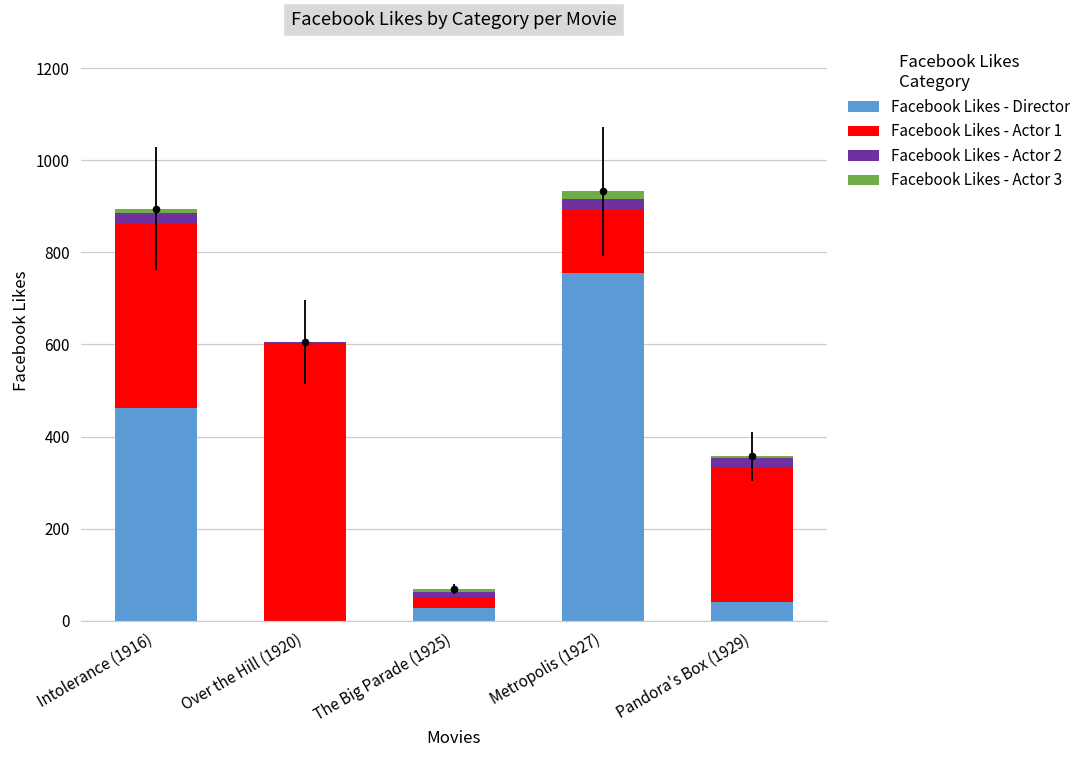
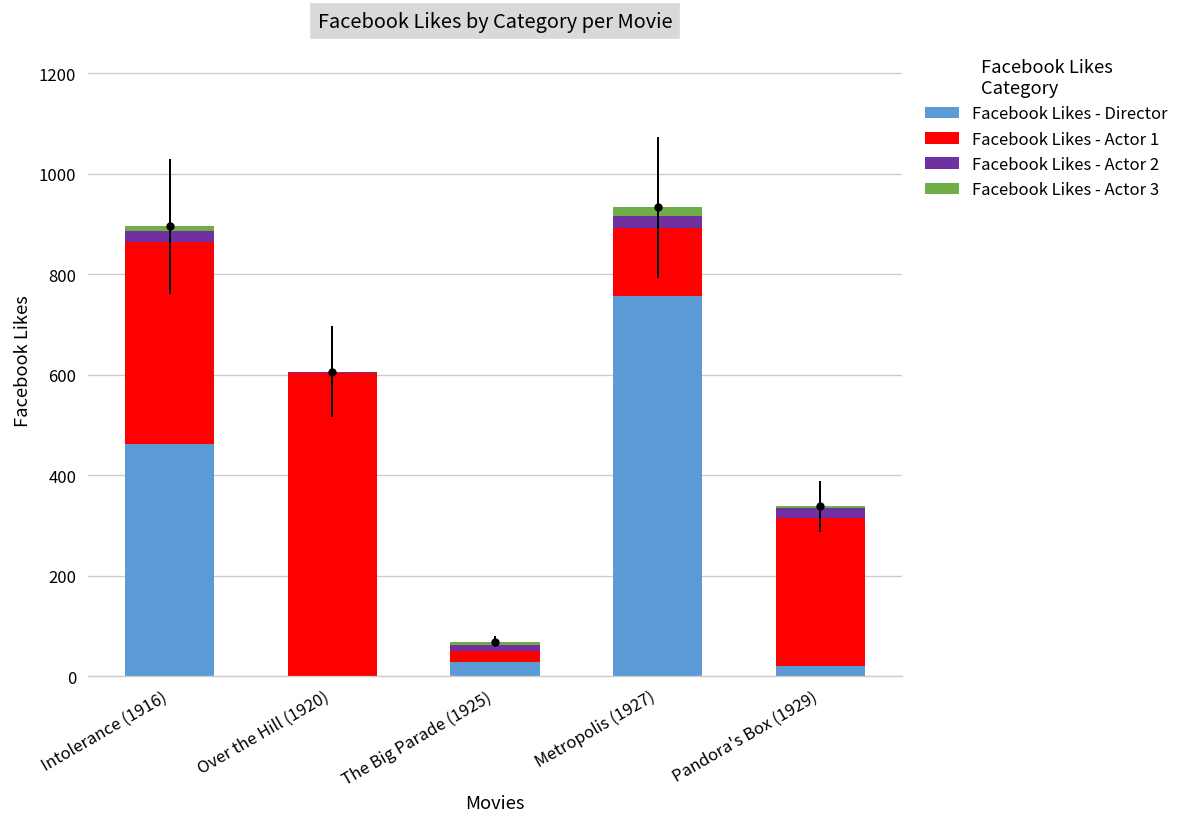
Facebook Likes - Director, Pandora's Box (1929): 40 -> 20
